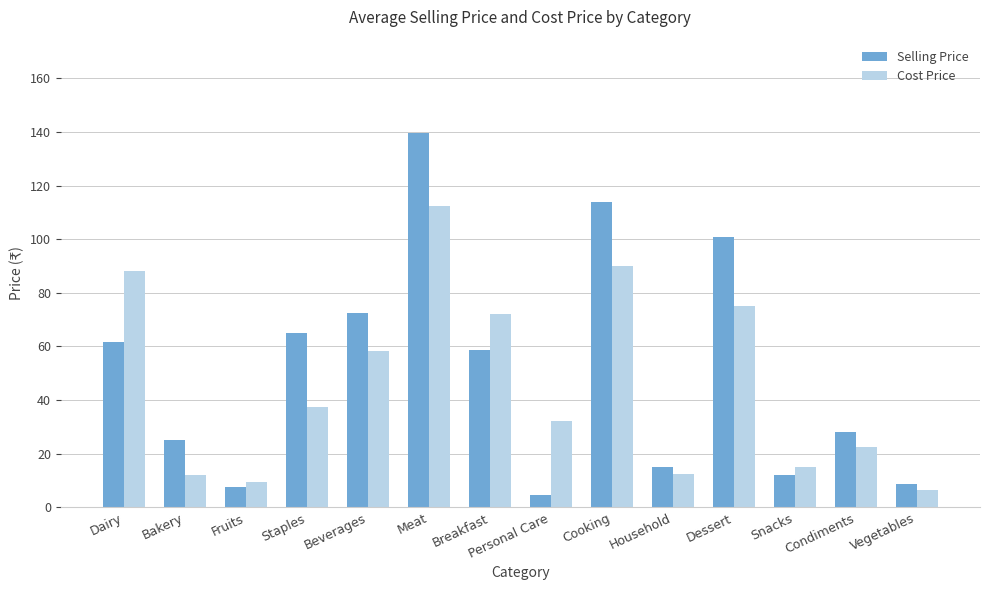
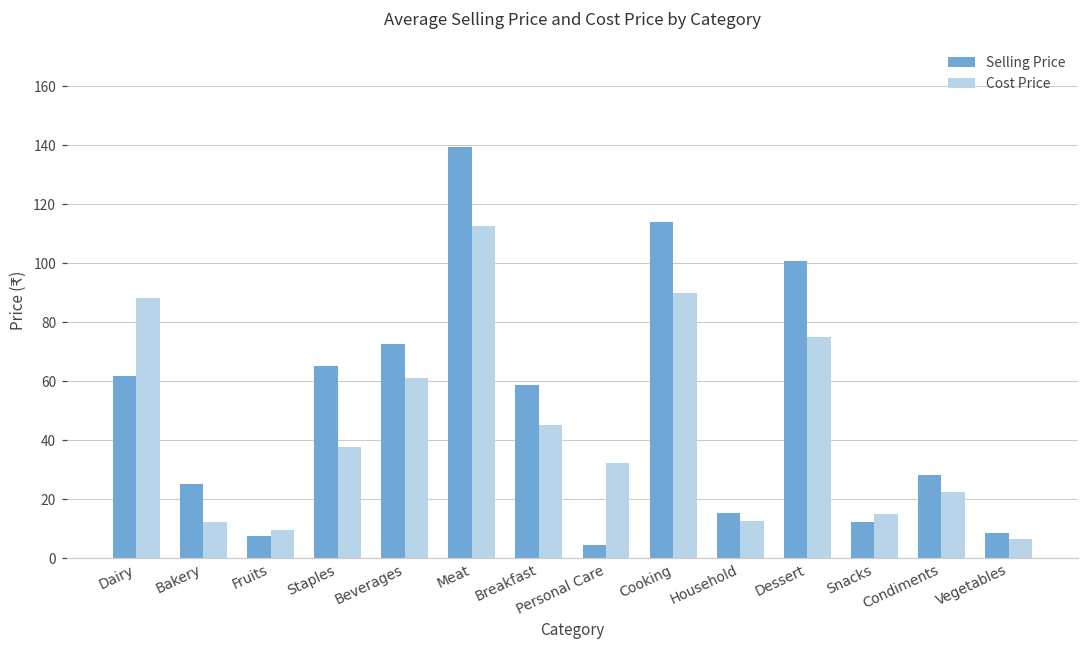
Cost Price, Beverages: 58 -> 61
Cost Price, Breakfast: 72 -> 45
